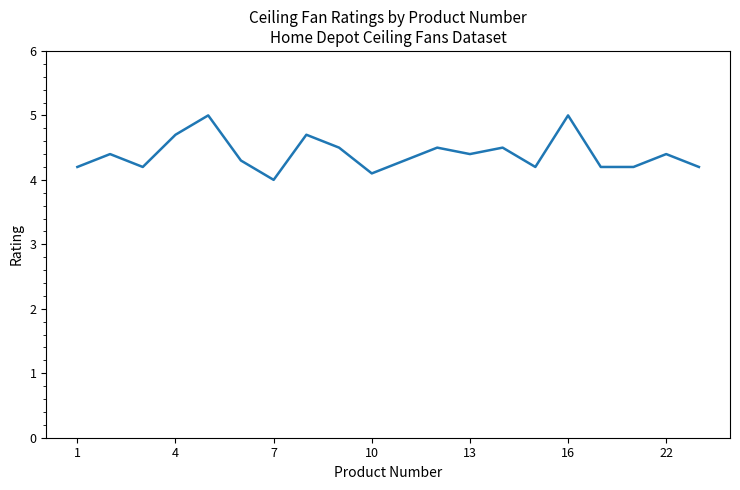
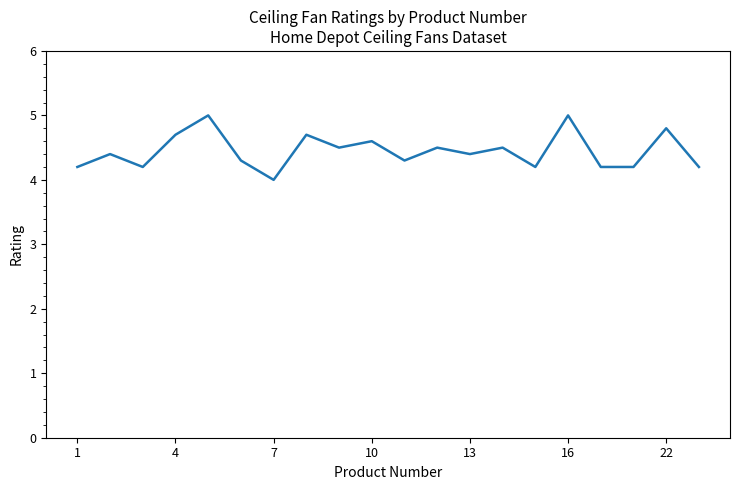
10: 4.1 -> 4.6
22: 4.4 -> 4.8
